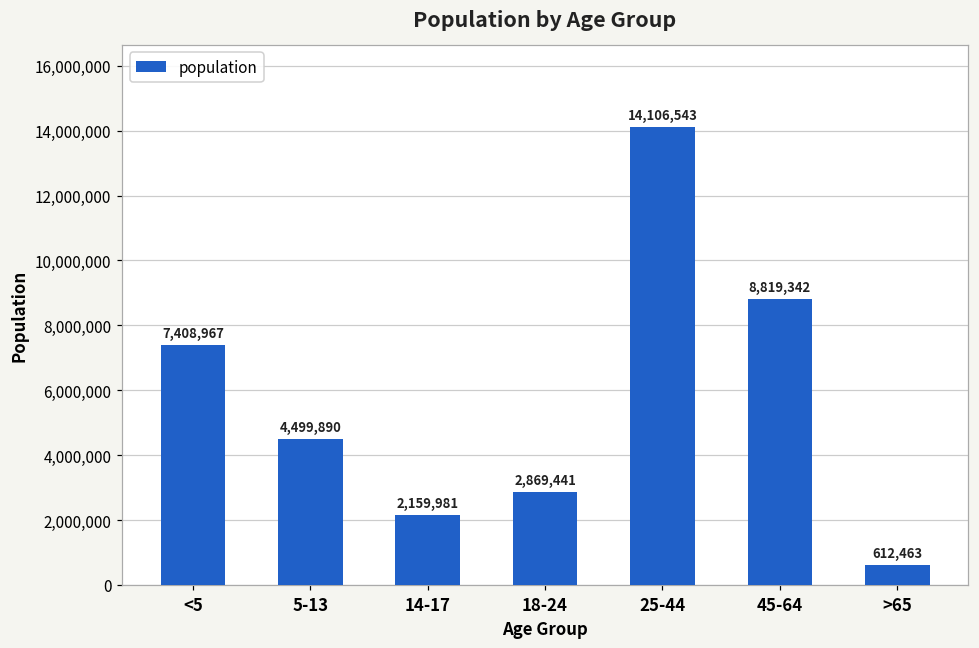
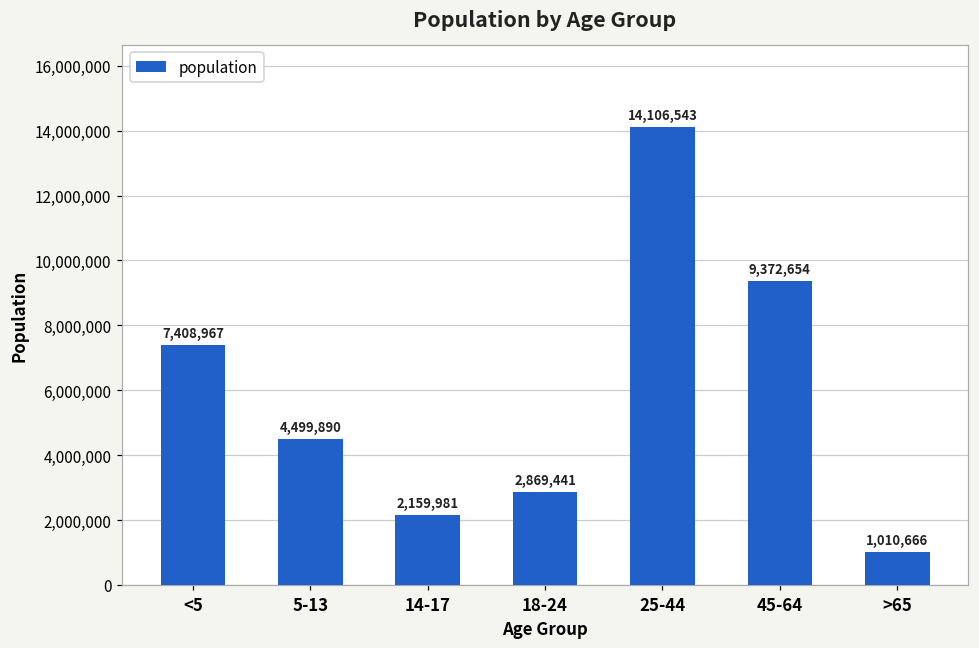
45-64: 8,819,342 -> 9,372,654
>65: 612,463 -> 1,010,666
